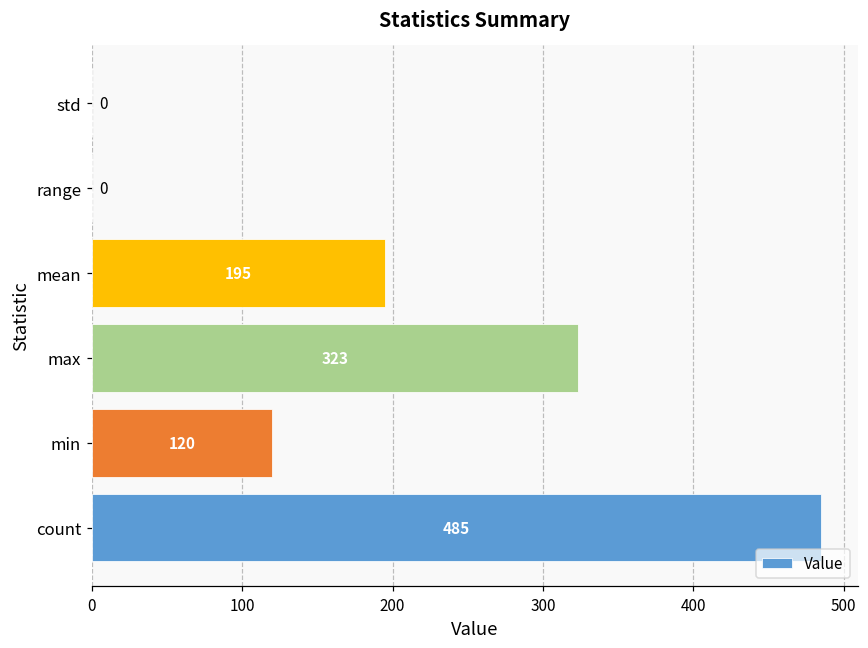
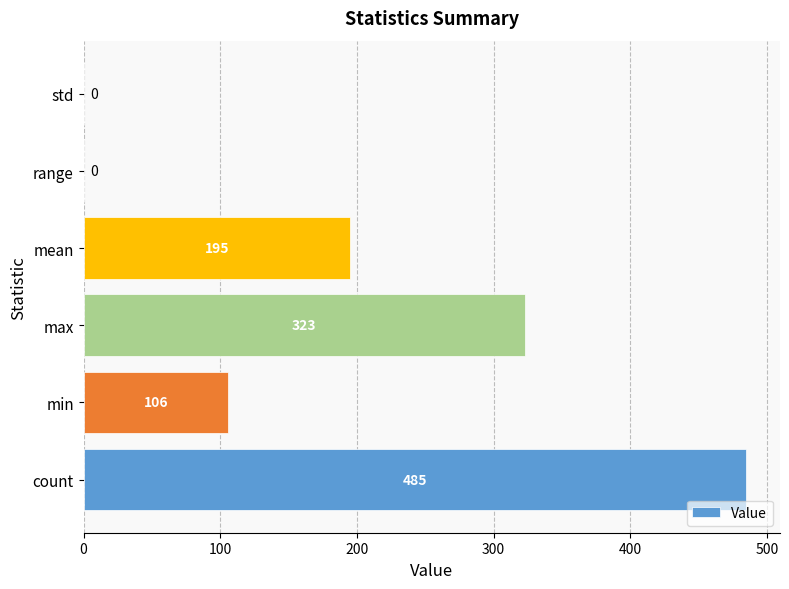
min: 120 -> 106
